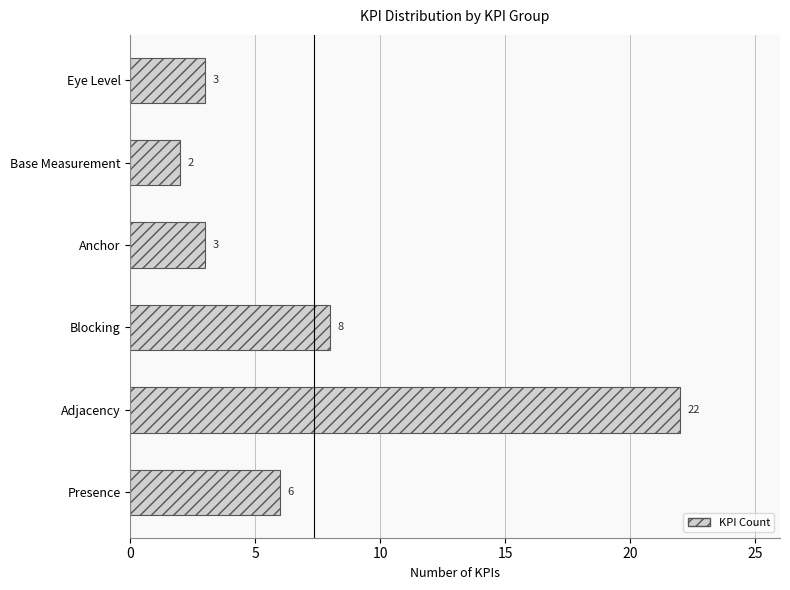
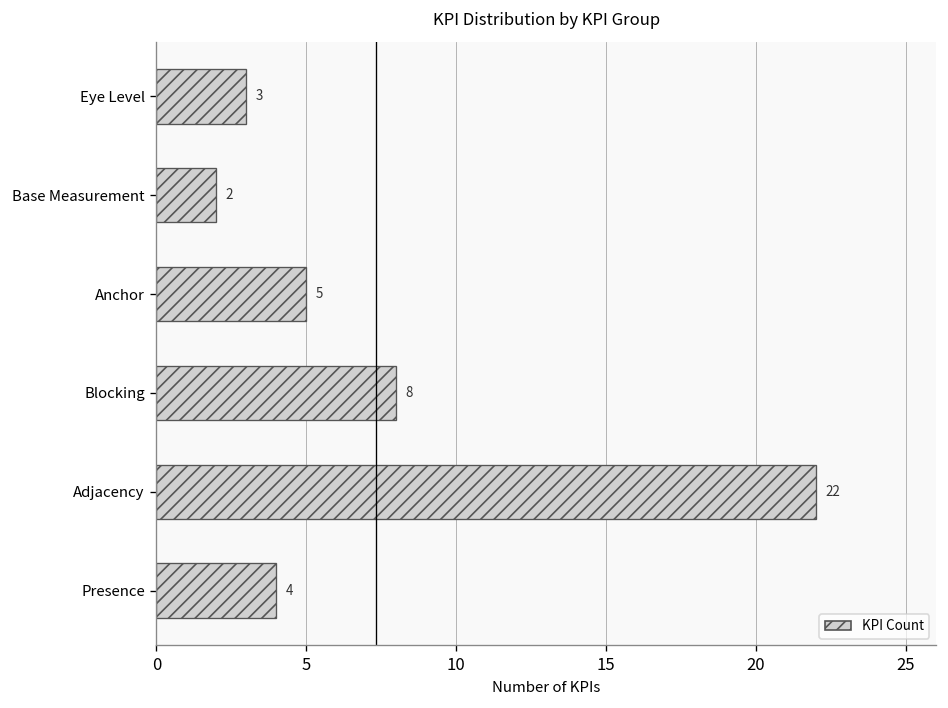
Anchor: 3 -> 5
Presence: 6 -> 4
